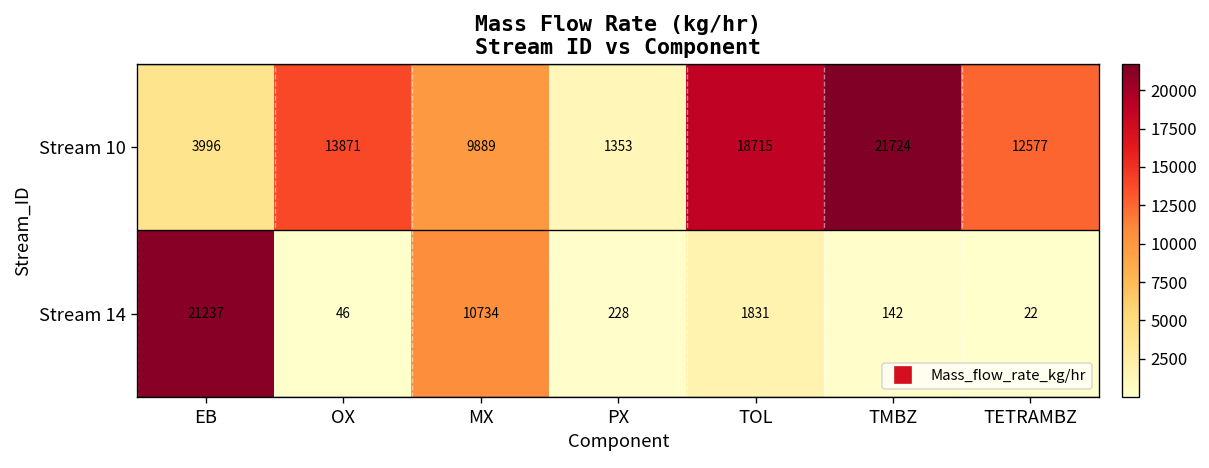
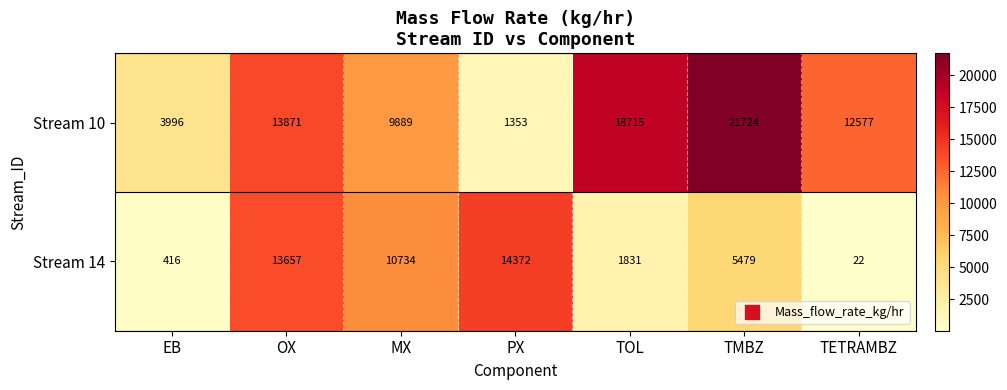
Stream 14, EB: 21237 -> 416
Stream 14, OX: 46 -> 13657
Stream 14, PX: 228 -> 14372
Stream 14, TMBZ: 142 -> 5479
